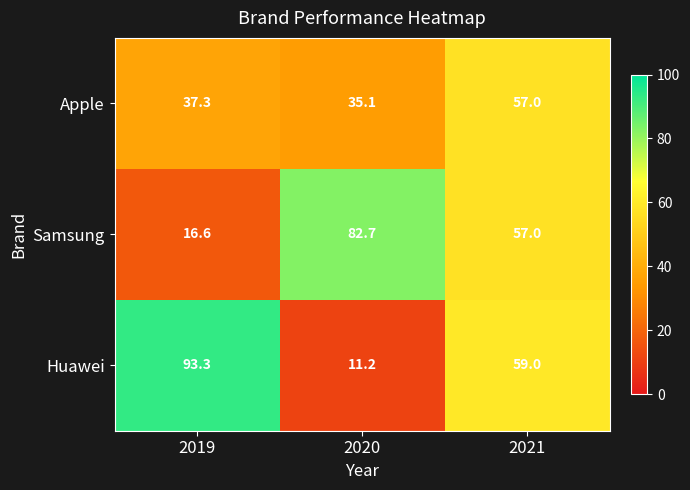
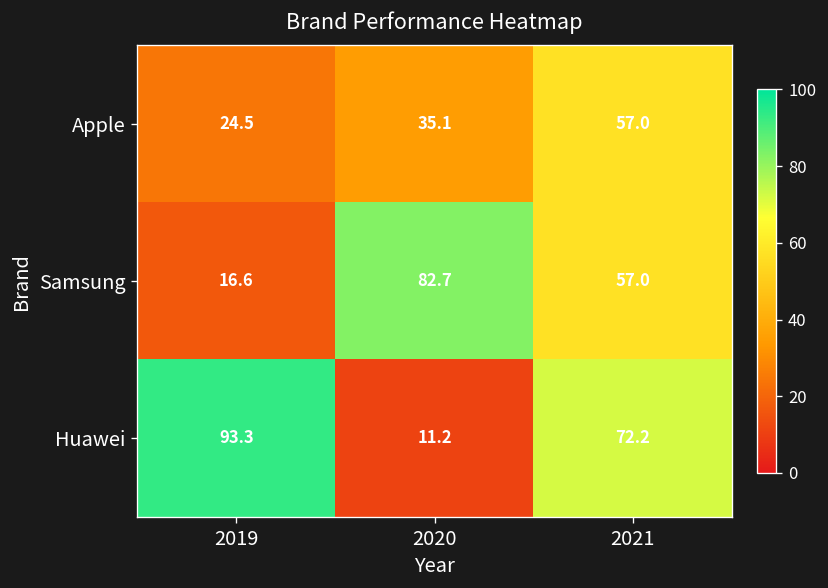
Apple, 2019: 37.3 -> 24.5
Huawei, 2021: 59.0 -> 72.2
